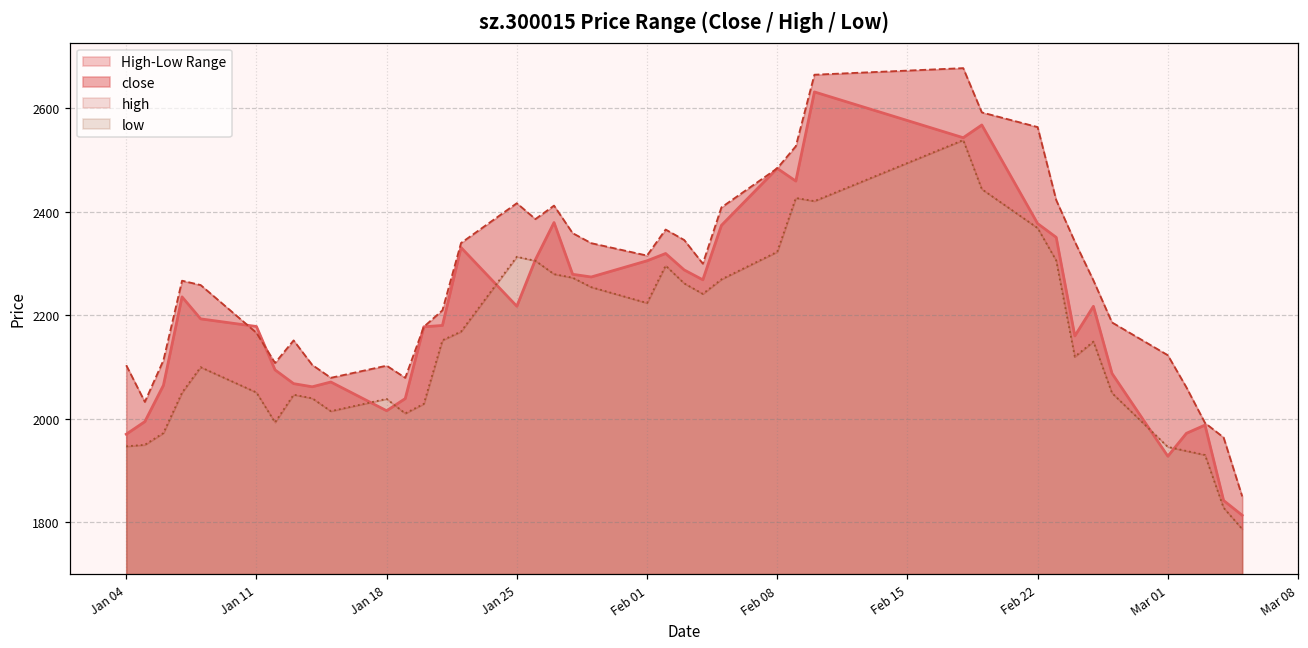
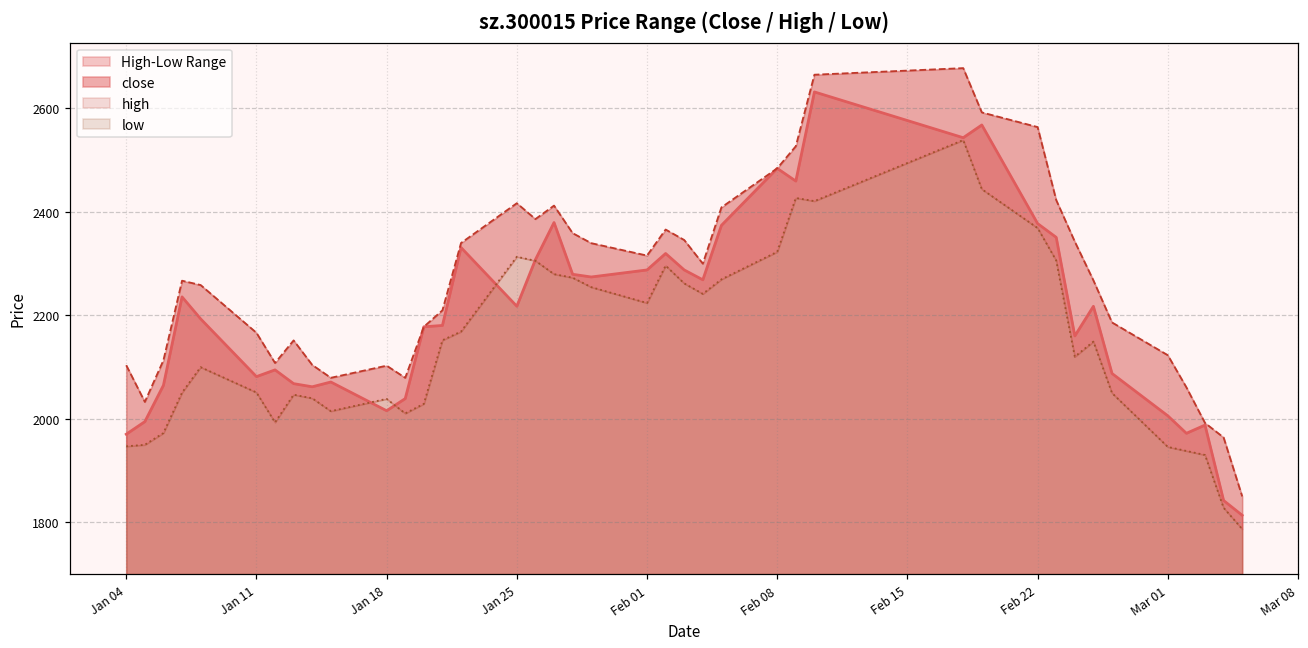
close, Jan 11: 2180 -> 2080
close, Feb 01: 2310 -> 2290
close, Mar 01: 1930 -> 2010
